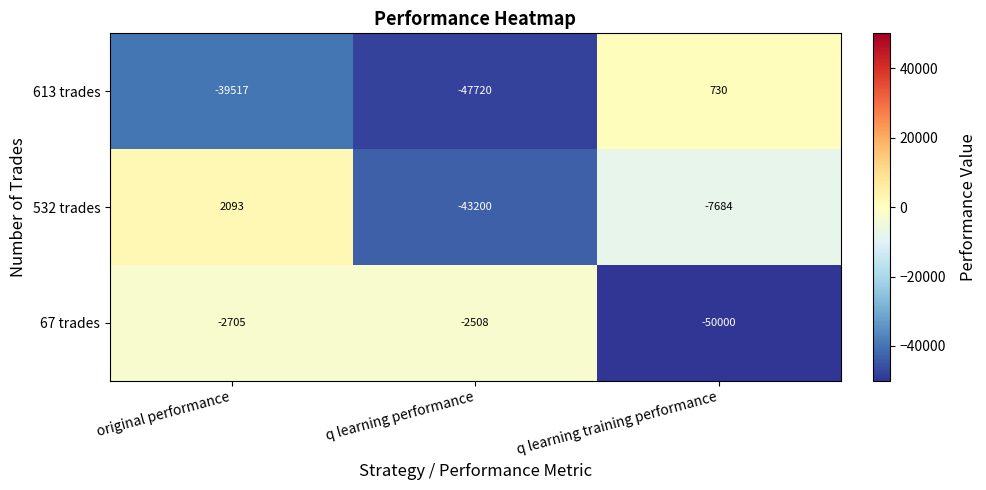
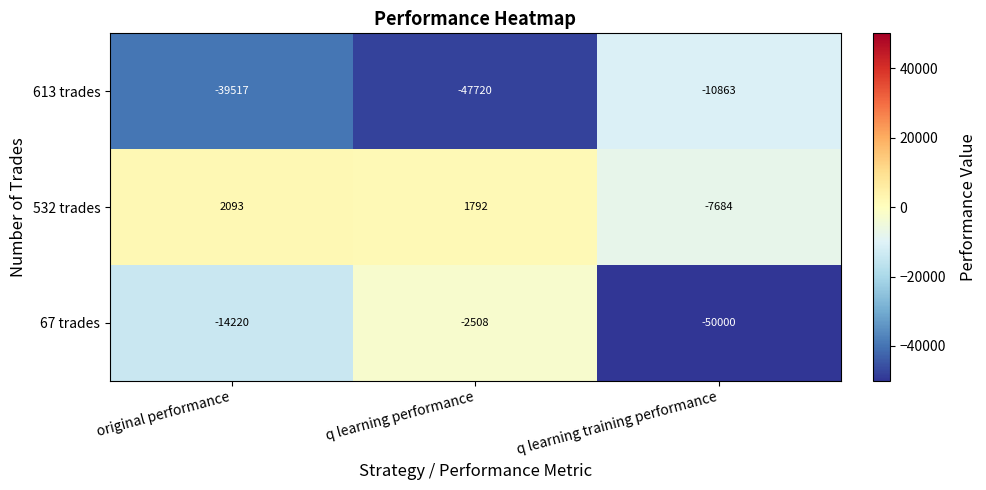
613 trades, q learning training performance: 730 -> -10863
532 trades, q learning performance: -43200 -> 1792
67 trades, original performance: -2705 -> -14220
